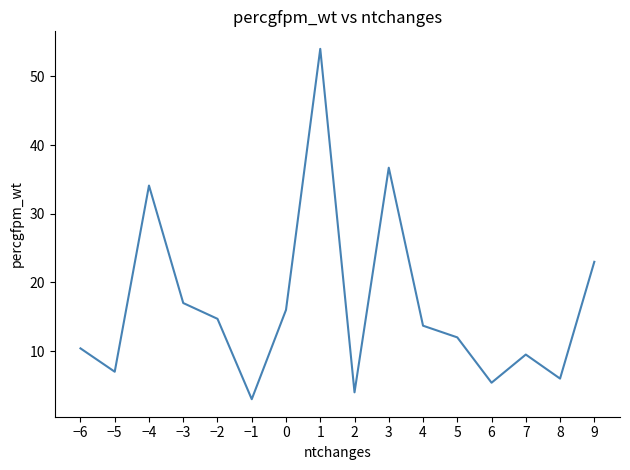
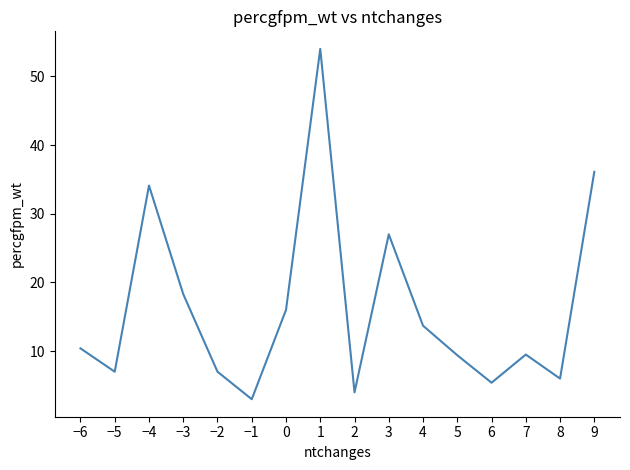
−3: 17 -> 18
−2: 15 -> 7
3: 37 -> 27
5: 12 -> 9
9: 23 -> 36
